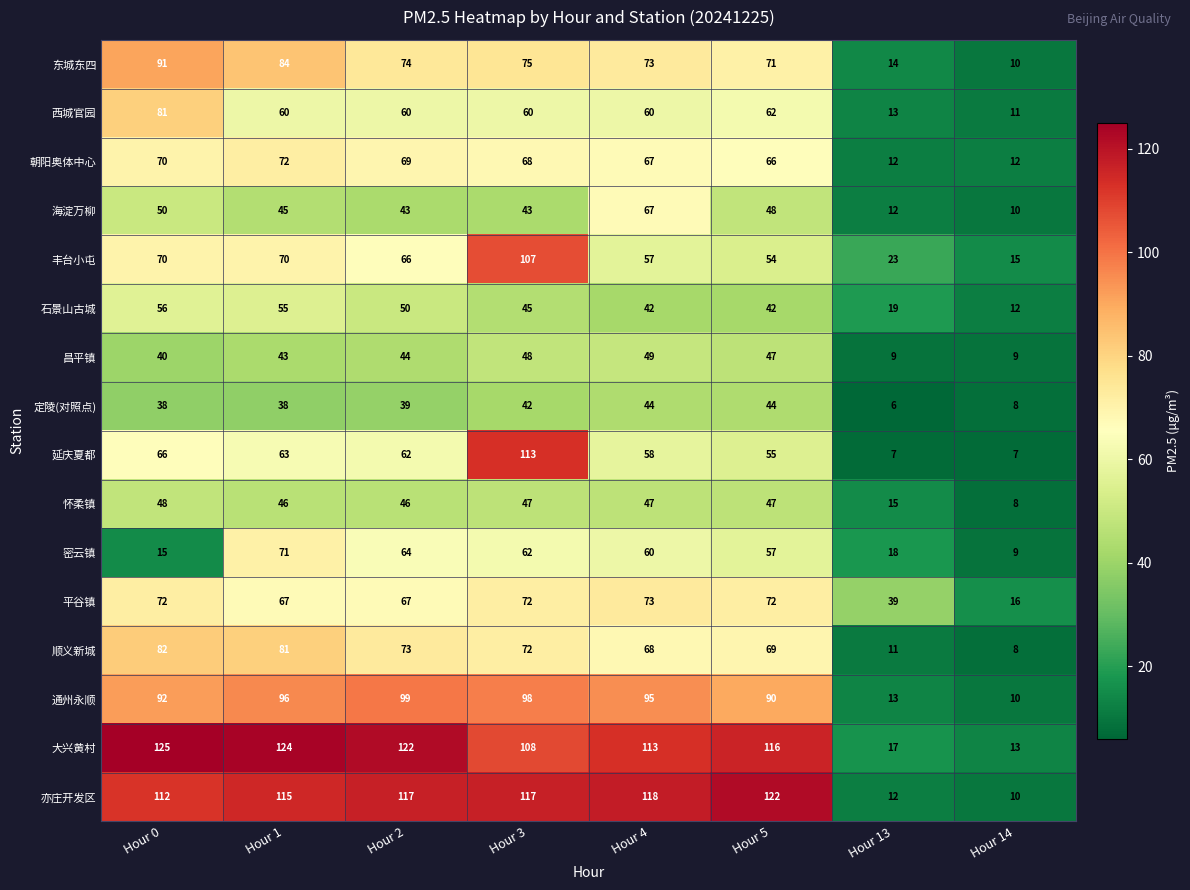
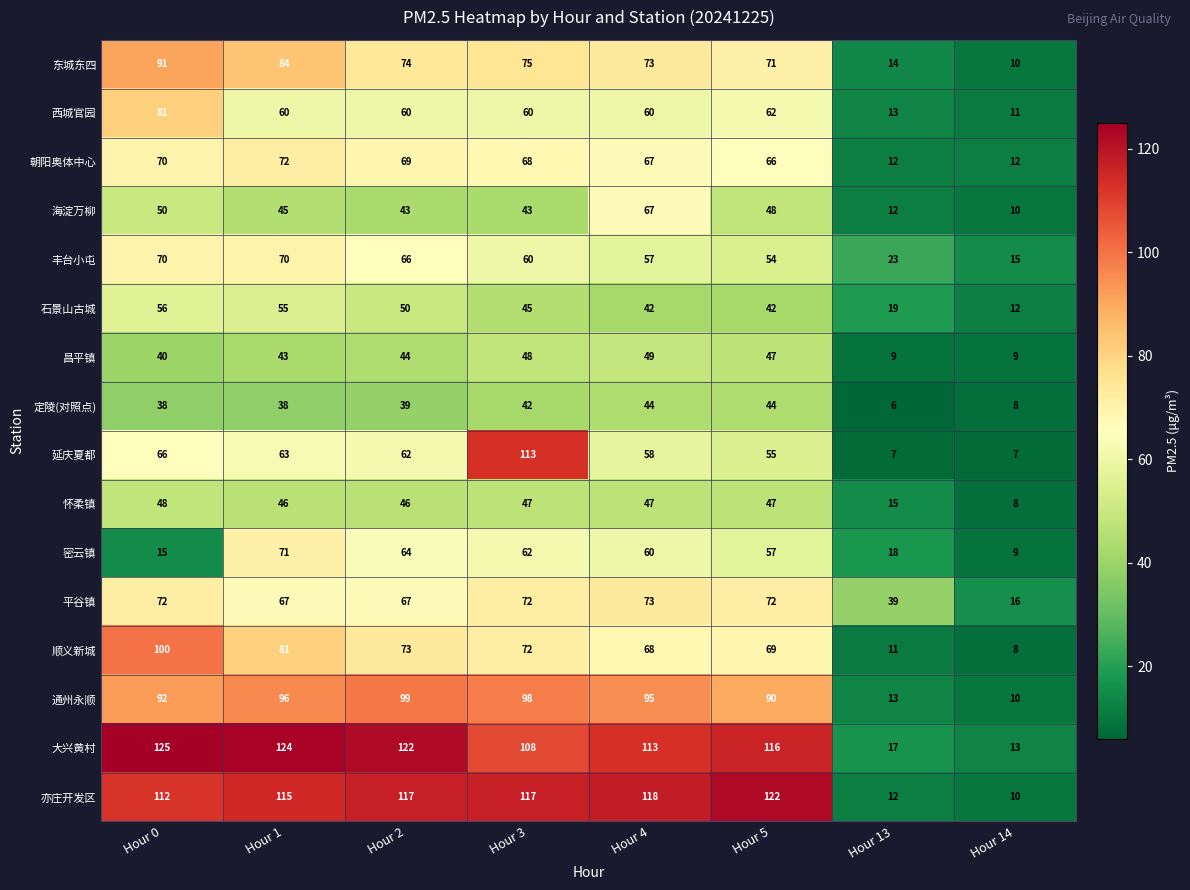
丰台小屯, Hour 3: 107 -> 60
顺义新城, Hour 0: 82 -> 100
